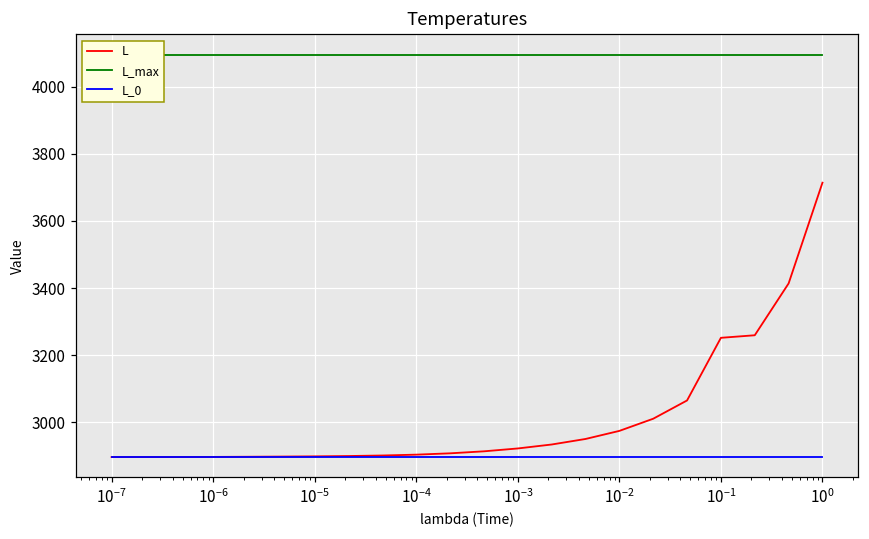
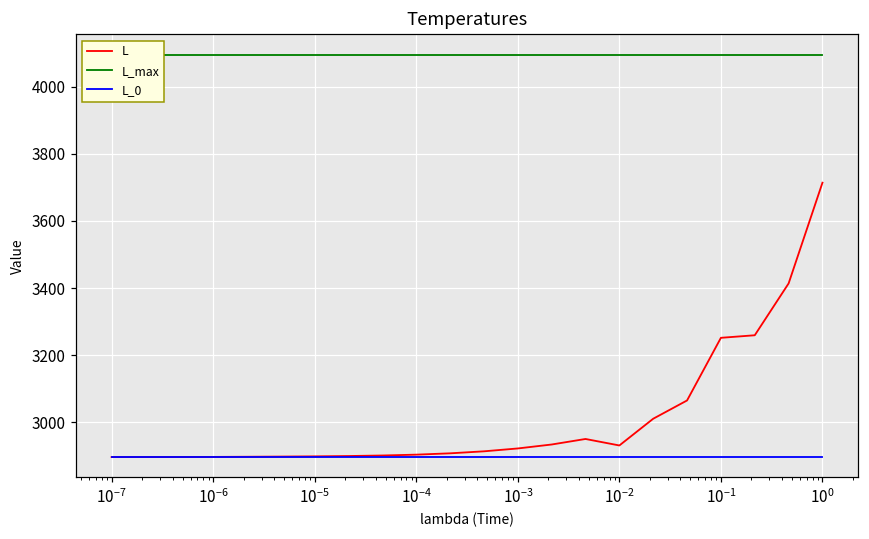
L, 10^-2: 2970 -> 2930
